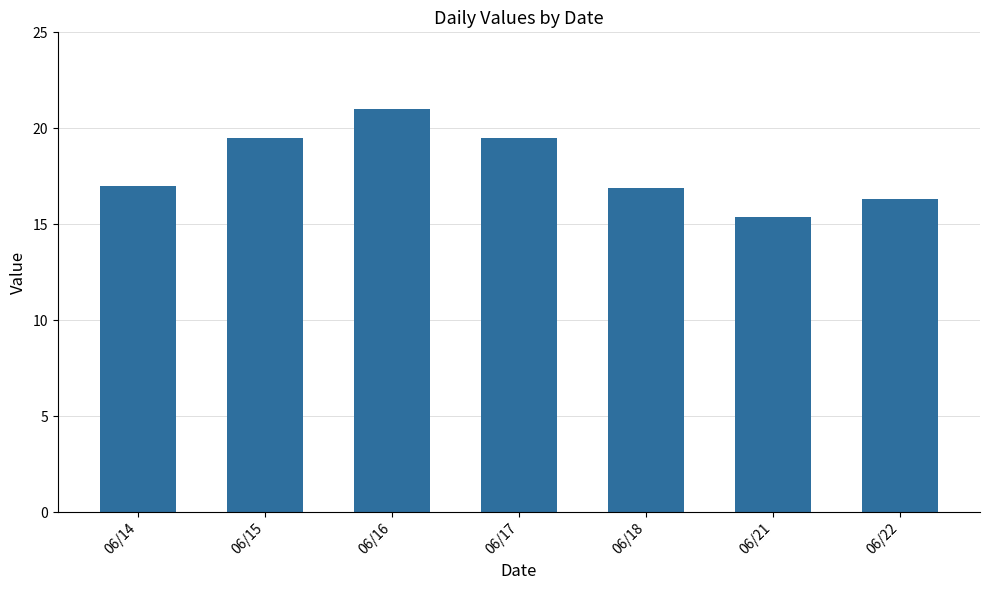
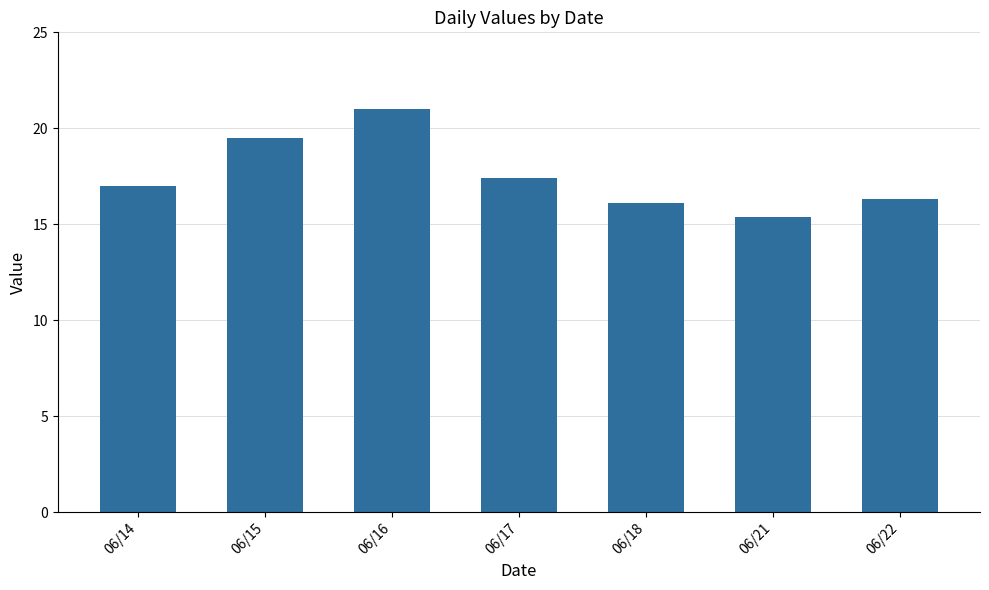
06/17: 19.5 -> 17.4
06/18: 16.9 -> 16.1
